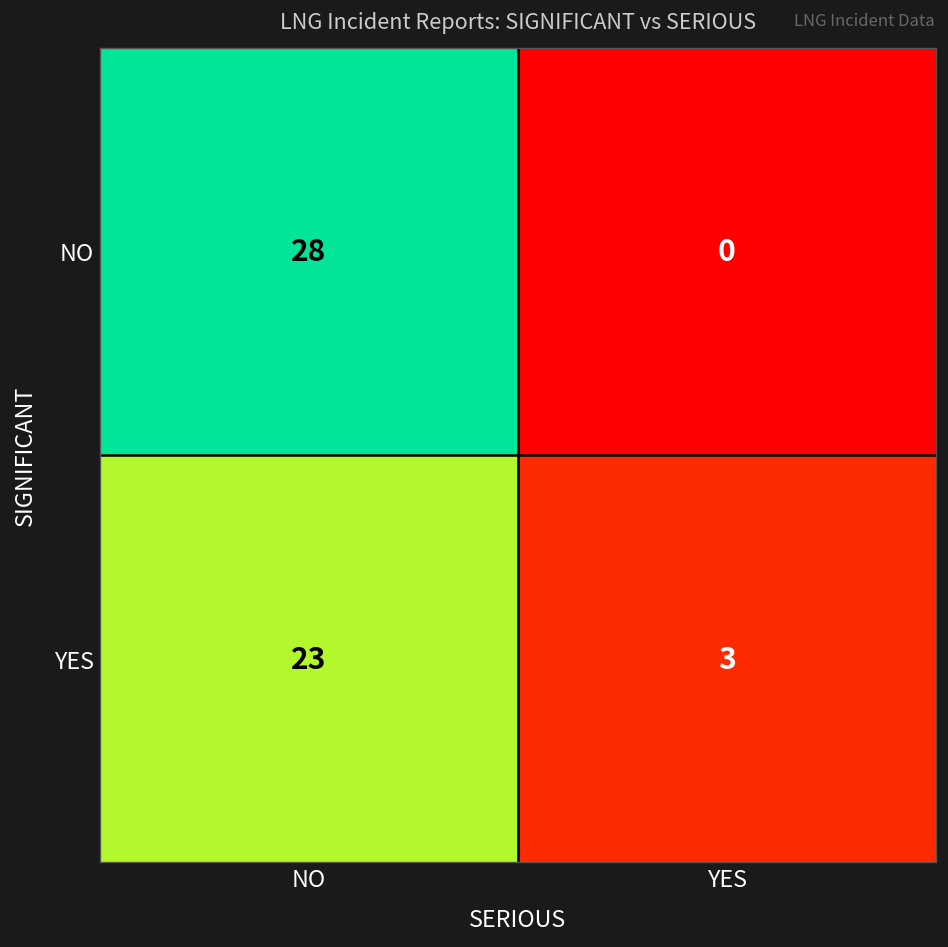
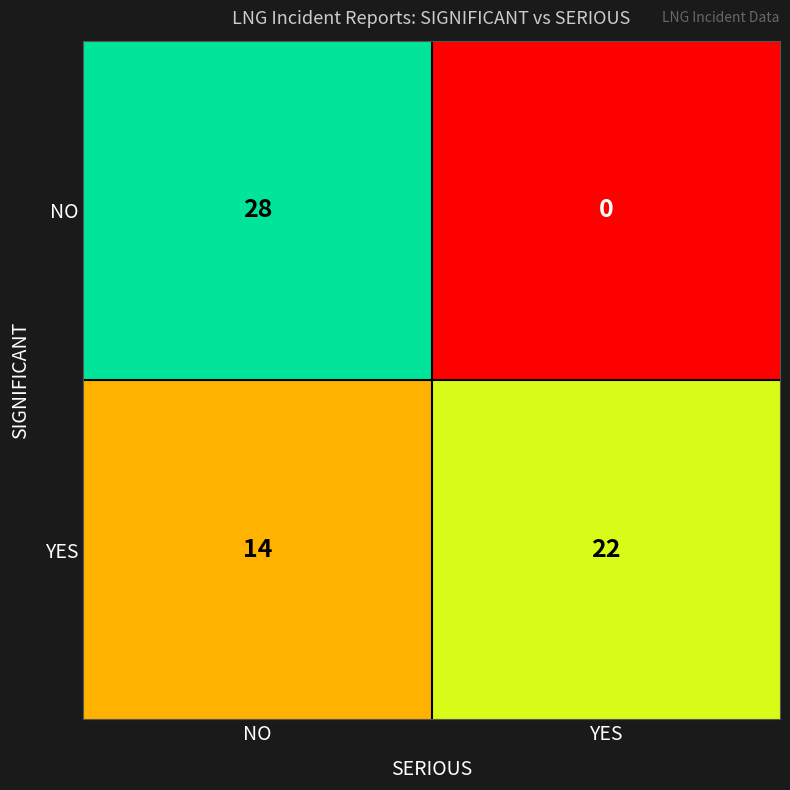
YES, NO: 23 -> 14
YES, YES: 3 -> 22
